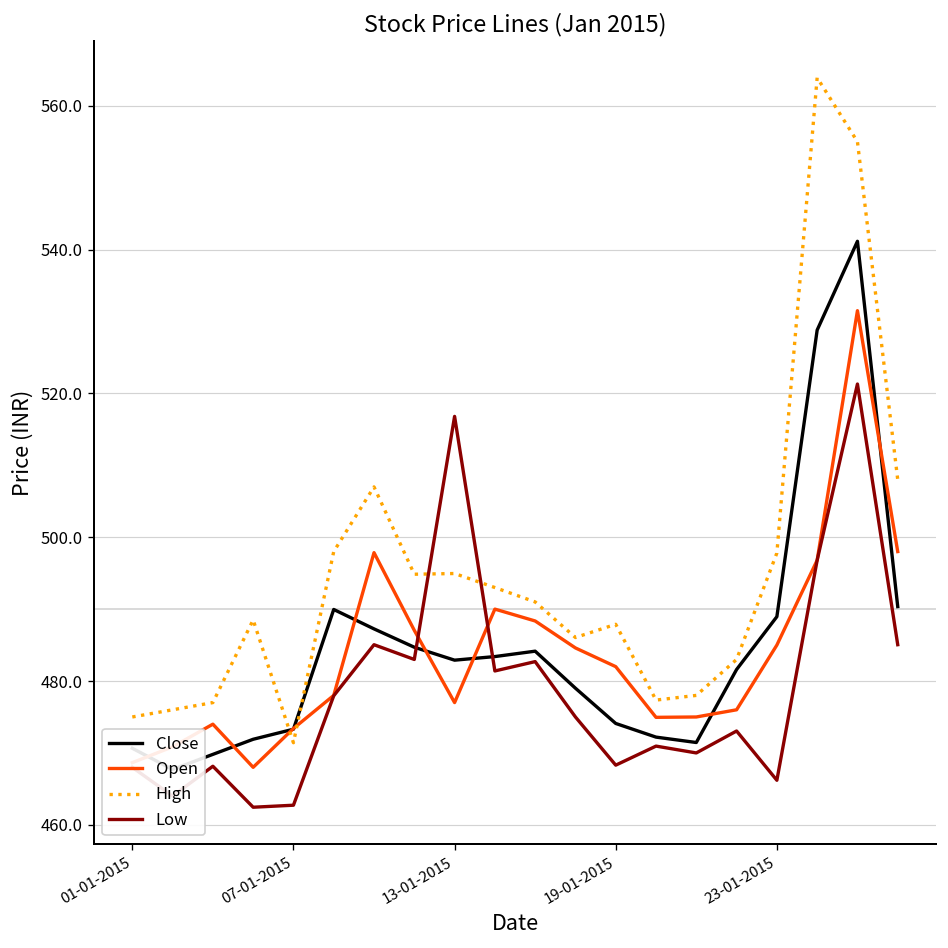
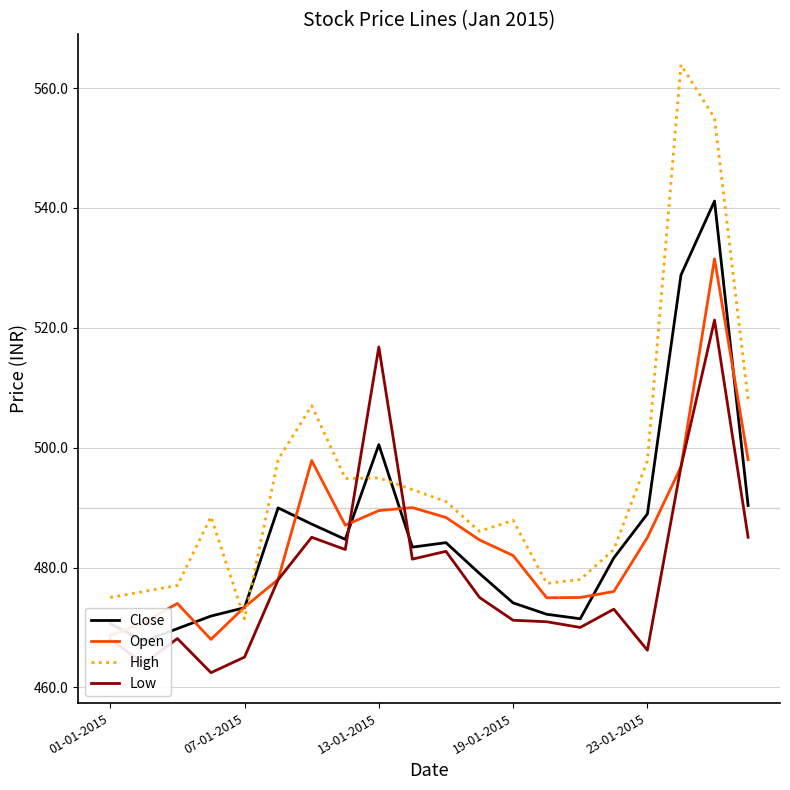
Low, 07-01-2015: 463 -> 465
Close, 13-01-2015: 483 -> 501
Open, 13-01-2015: 477 -> 490
Low, 19-01-2015: 468 -> 471
